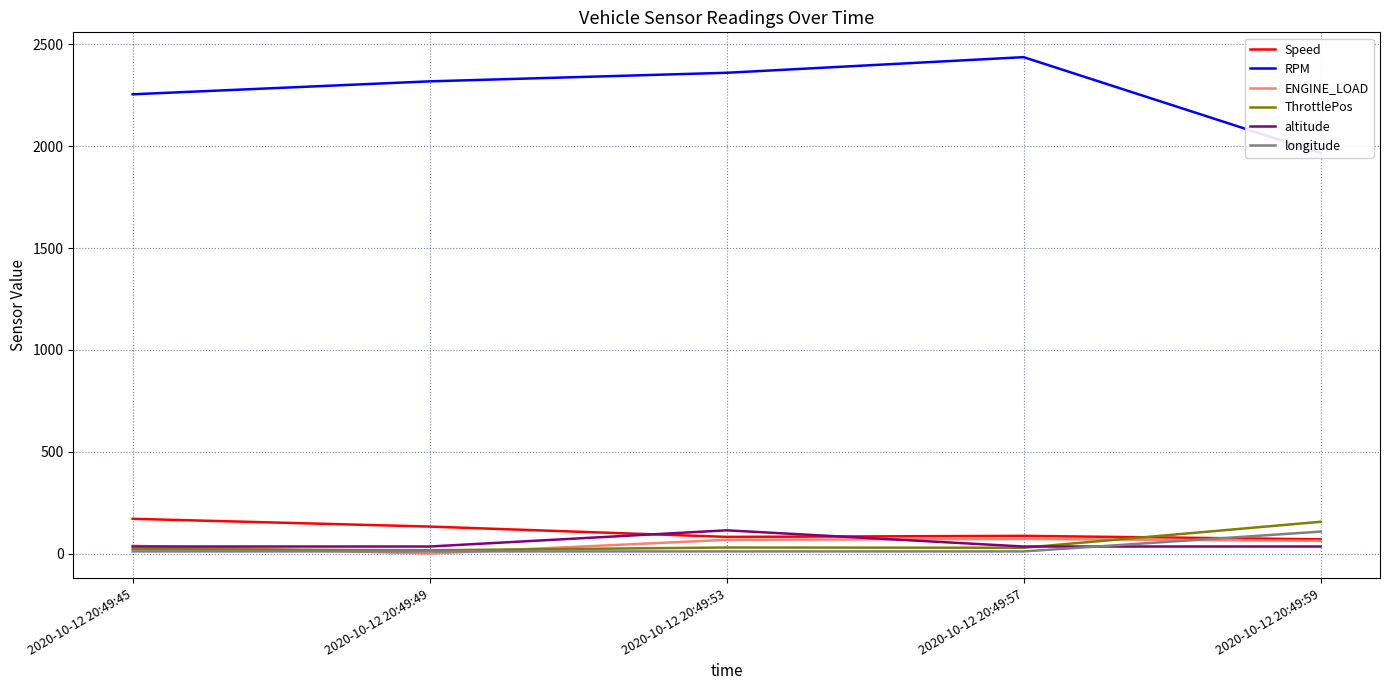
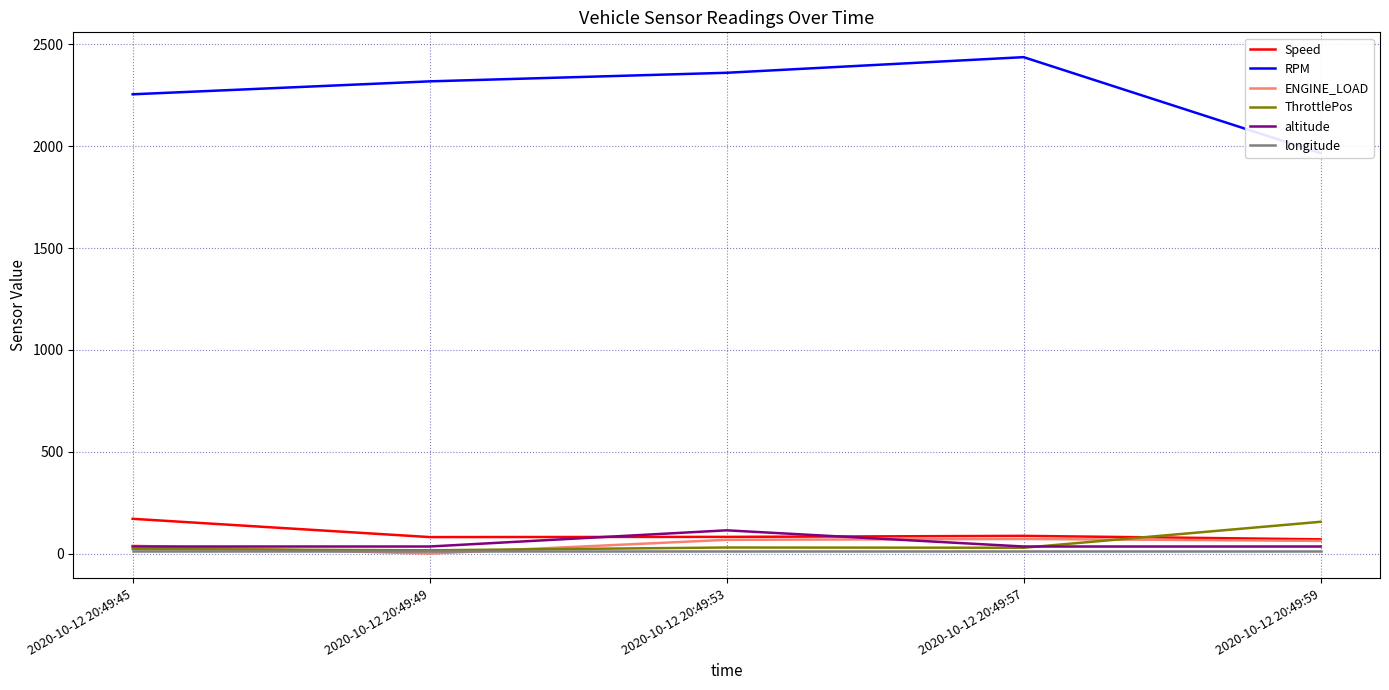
Speed, 2020-10-12 20:49:49: 130 -> 80
longitude, 2020-10-12 20:49:59: 110 -> 10
